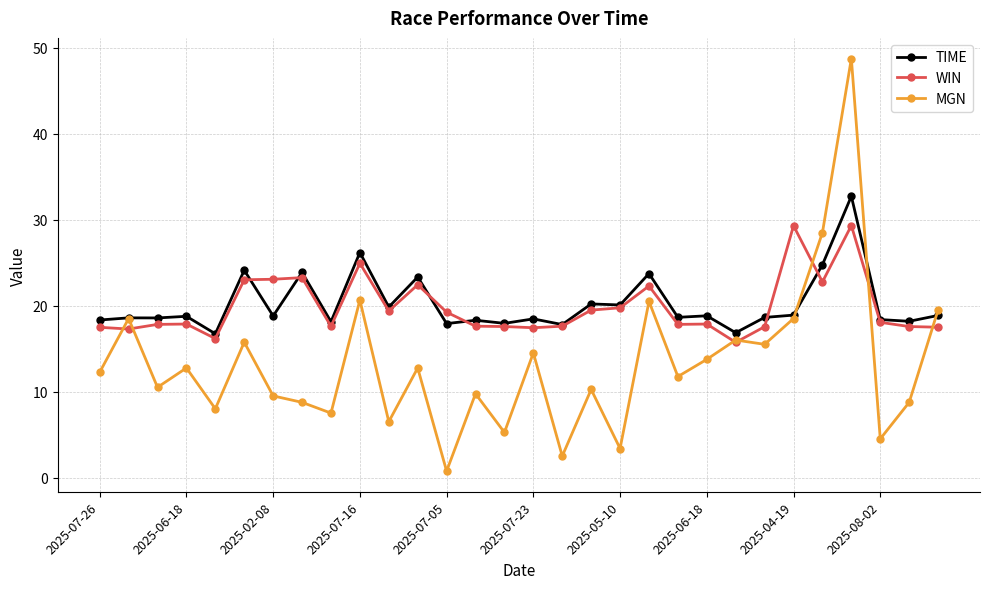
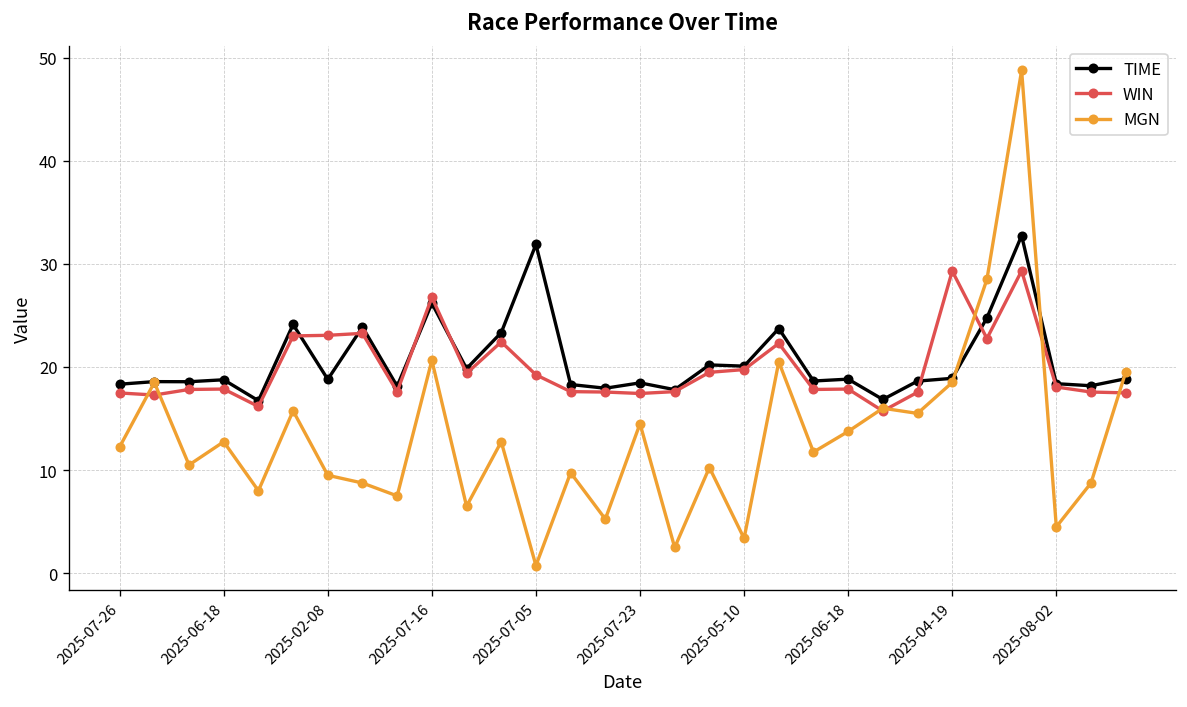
WIN, 2025-07-16: 25 -> 27
TIME, 2025-07-05: 18 -> 32
